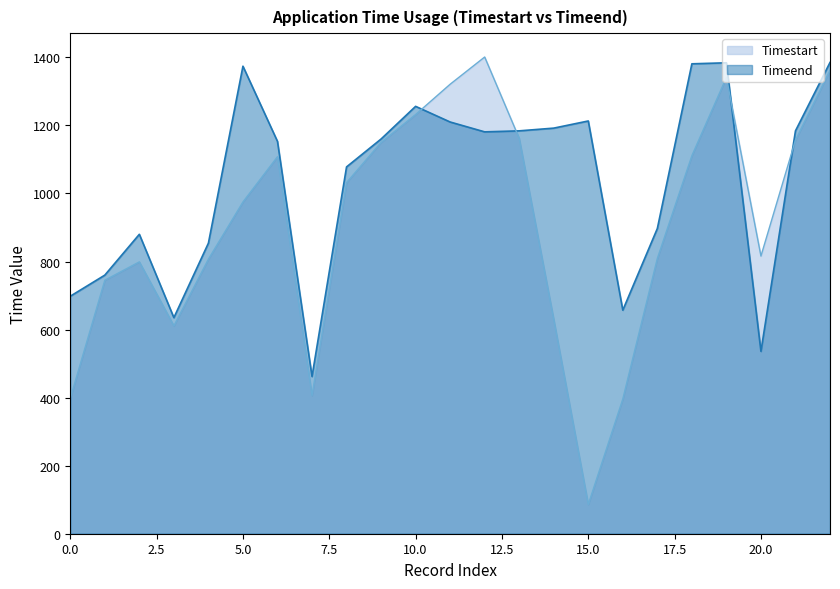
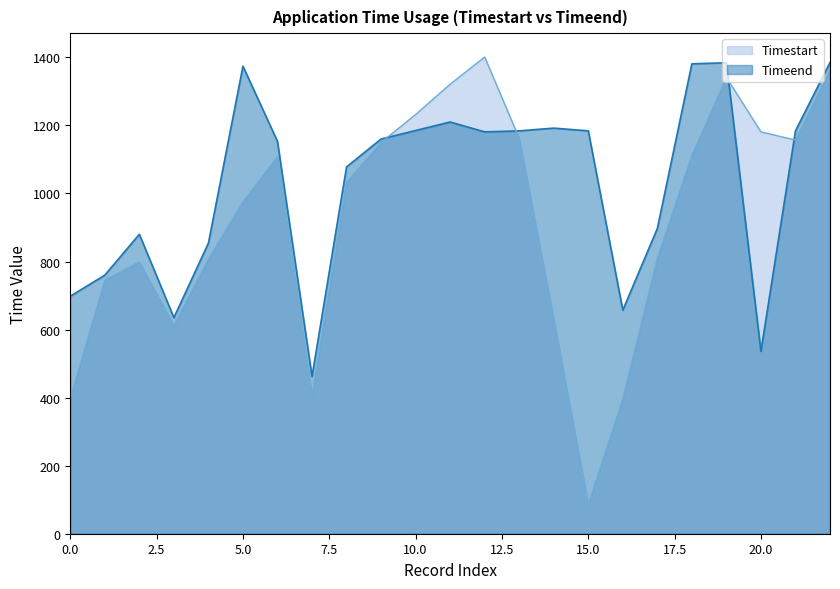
Timeend, 10.0: 1260 -> 1190
Timeend, 15.0: 1210 -> 1180
Timestart, 20.0: 820 -> 1180
